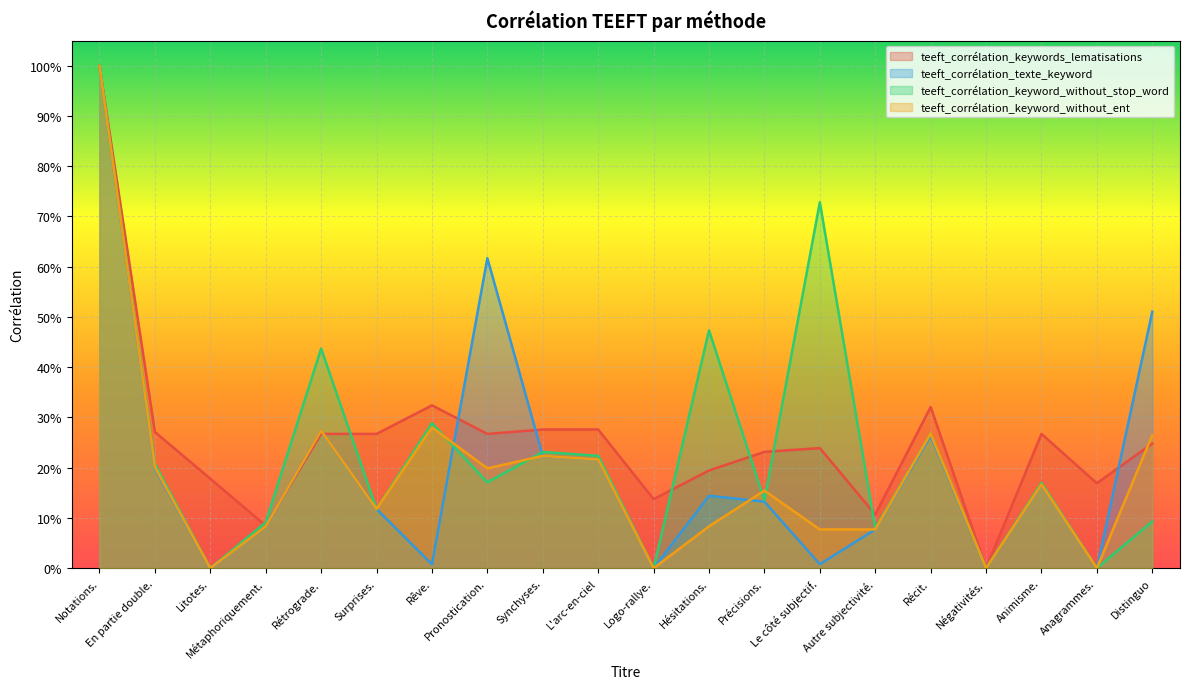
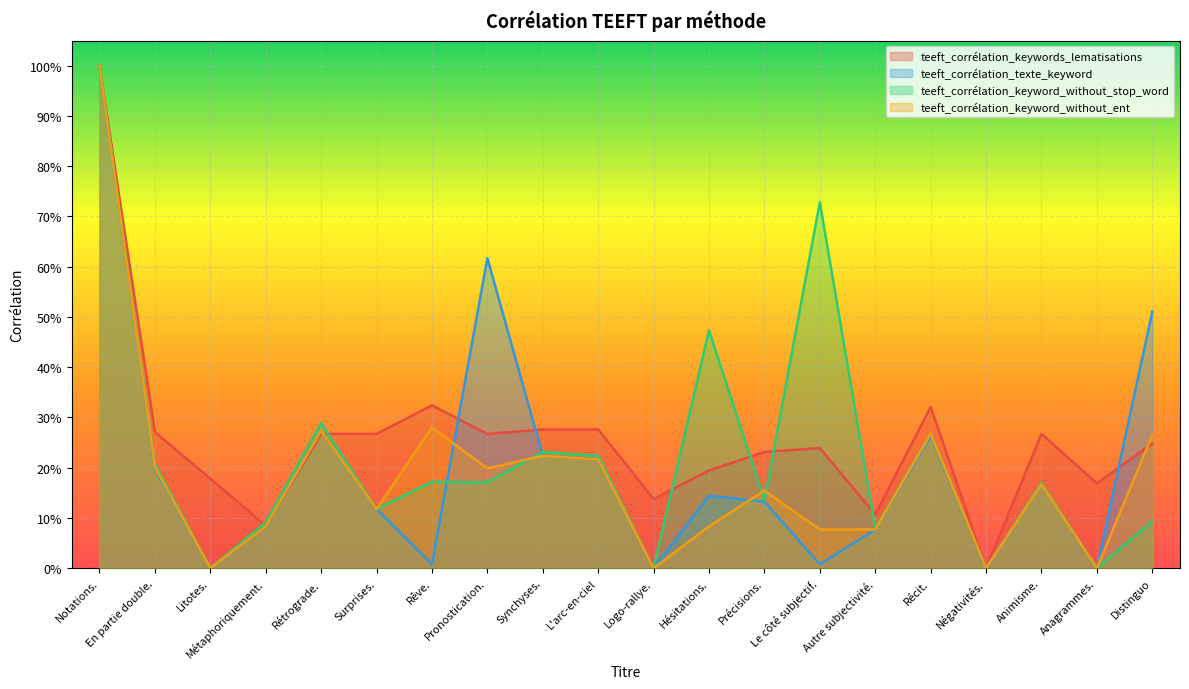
teeft_corrélation_keyword_without_stop_word, Rétrograde.: 44% -> 29%
teeft_corrélation_keyword_without_stop_word, Rêve.: 29% -> 17%
